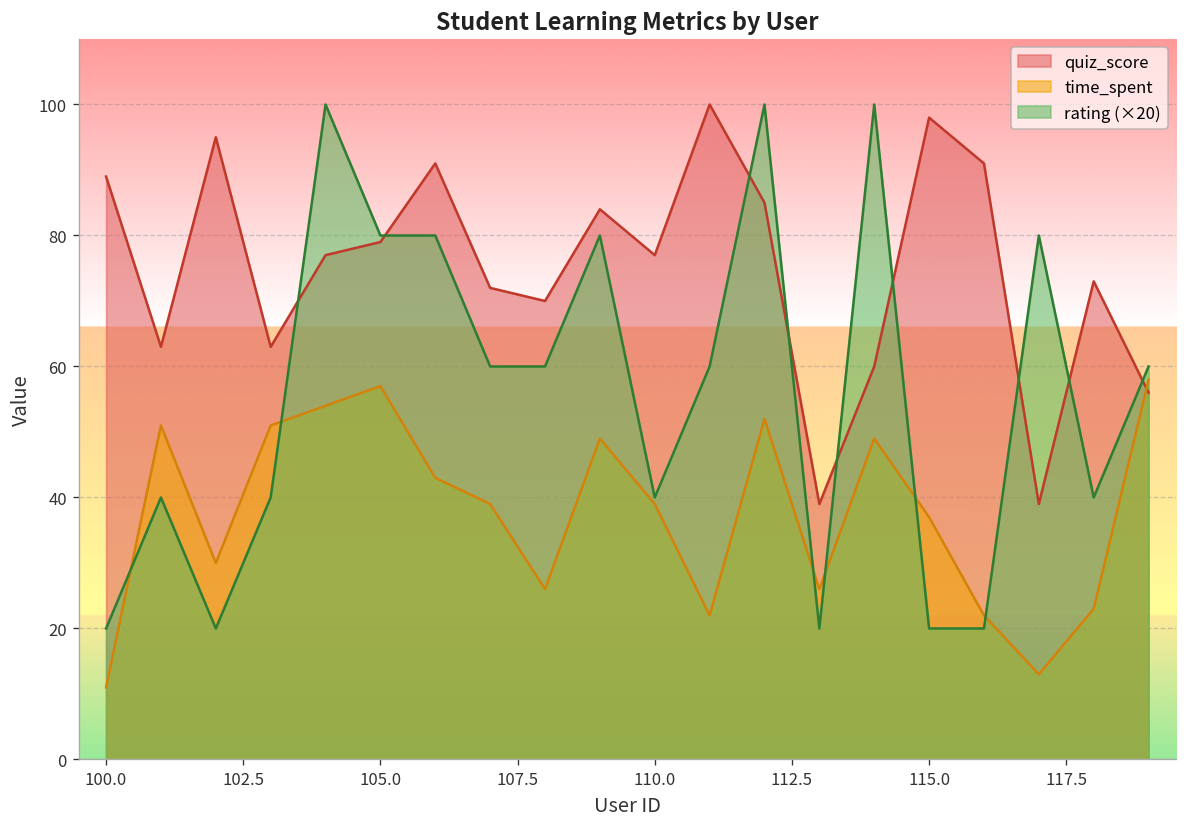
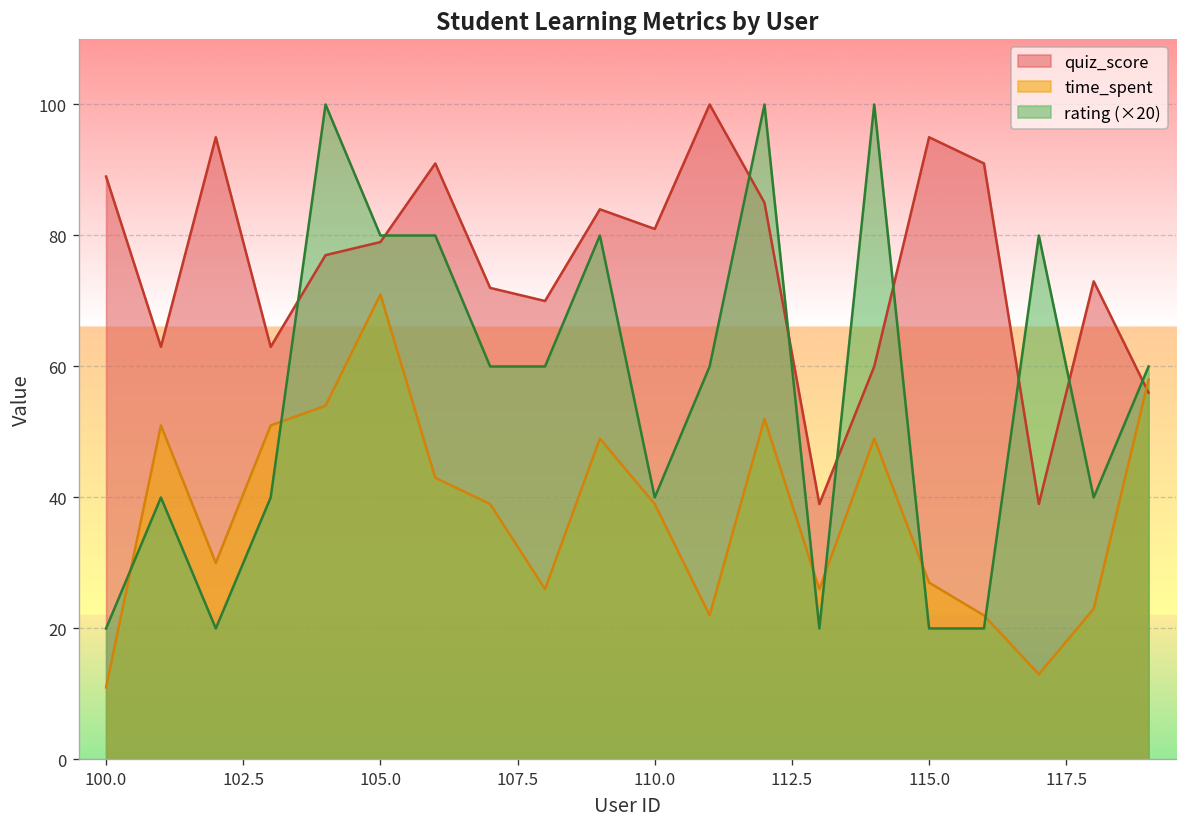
time_spent, 105.0: 57 -> 71
quiz_score, 110.0: 77 -> 81
quiz_score, 115.0: 98 -> 95
time_spent, 115.0: 37 -> 27
